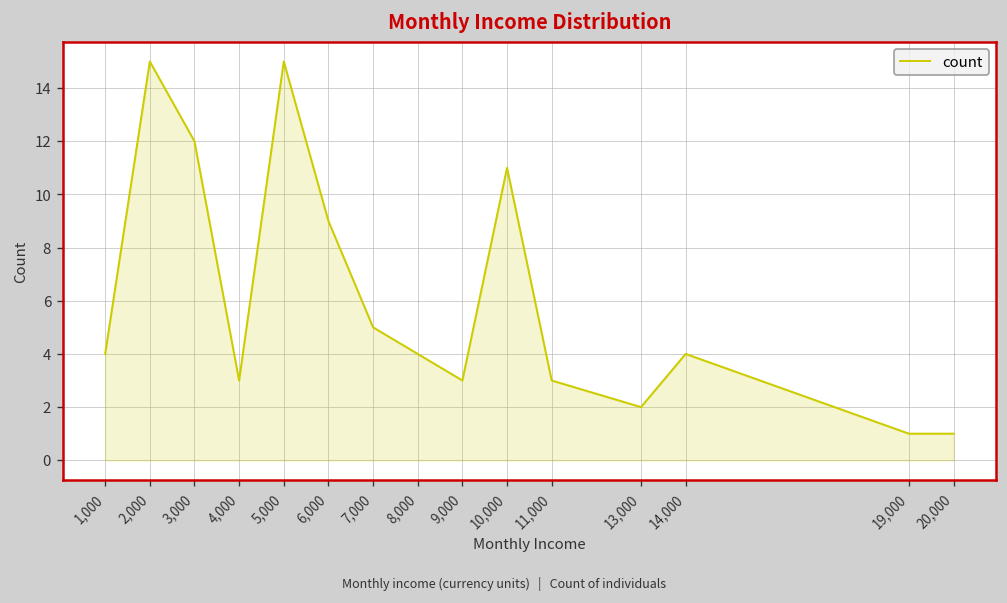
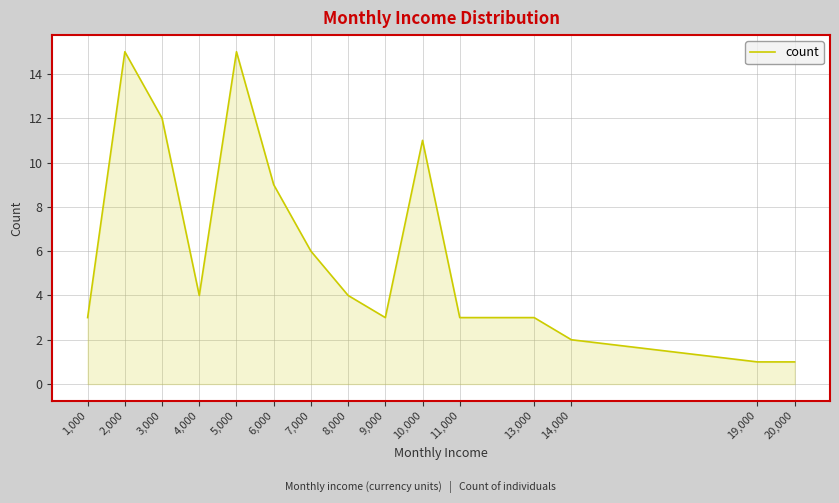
1,000: 4 -> 3
4,000: 3 -> 4
7,000: 5 -> 6
13,000: 2 -> 3
14,000: 4 -> 2
